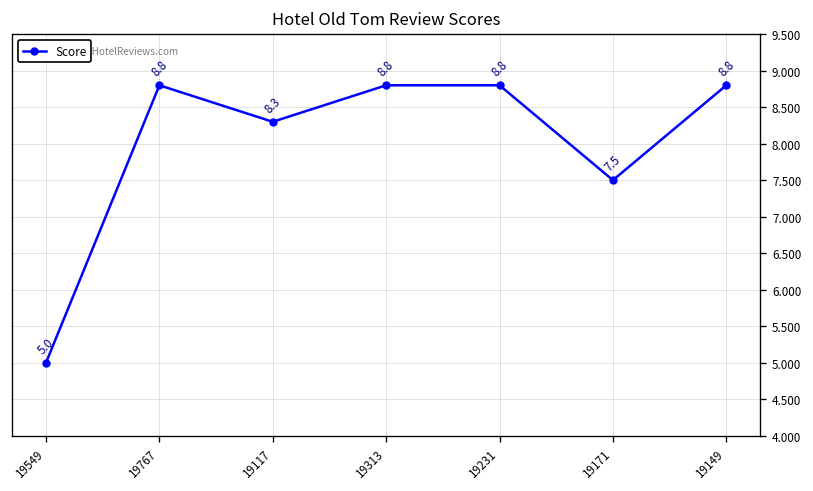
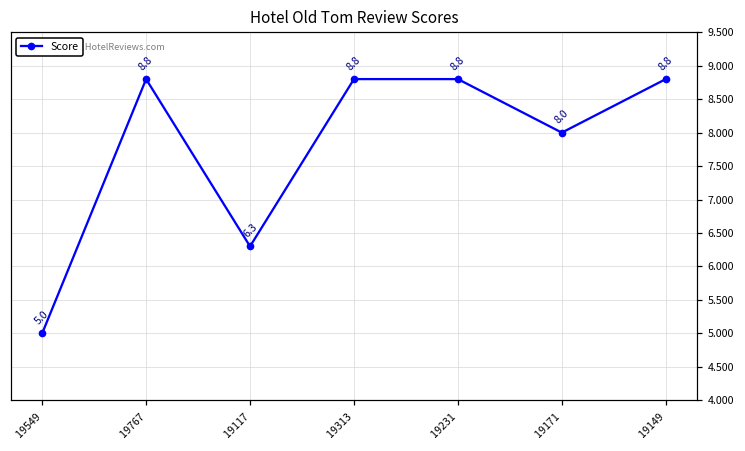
19117: 8.3 -> 6.3
19171: 7.5 -> 8.0
